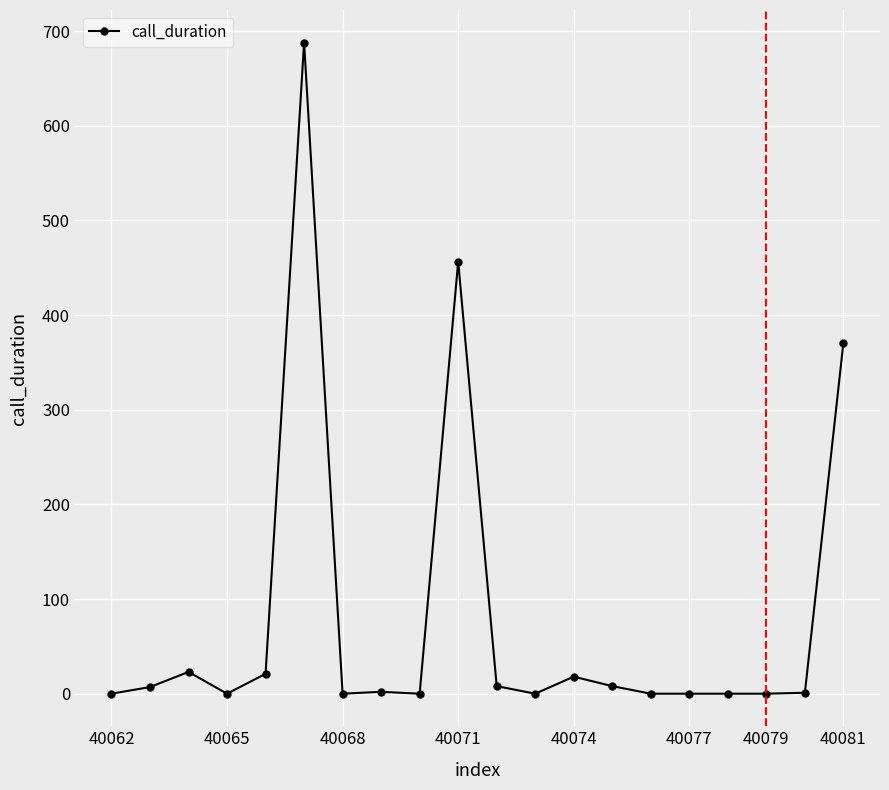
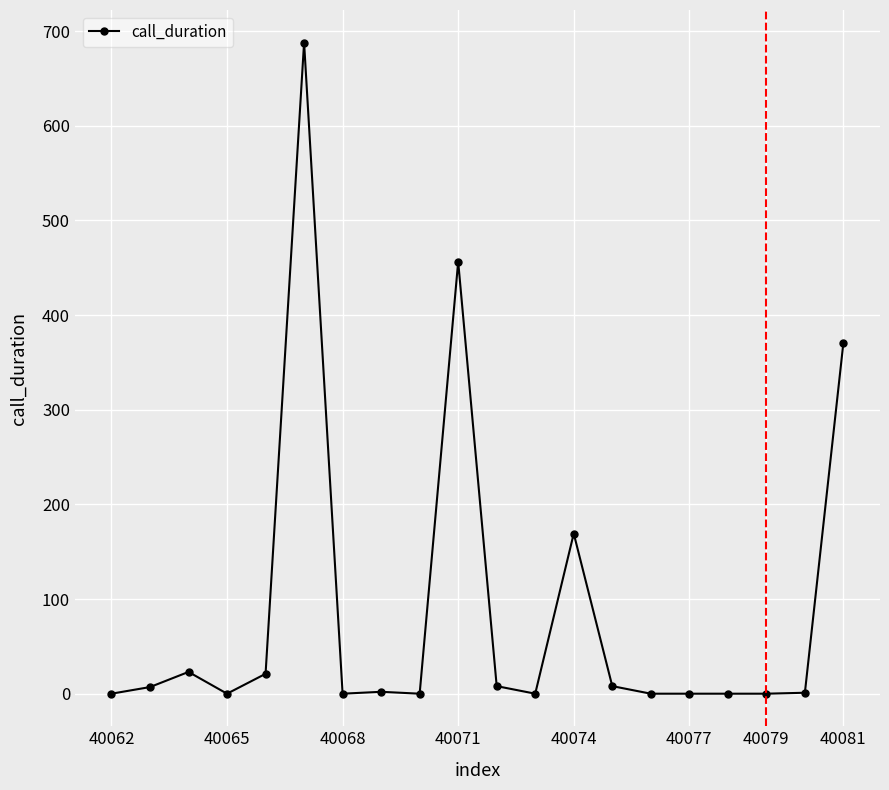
40074: 20 -> 170
